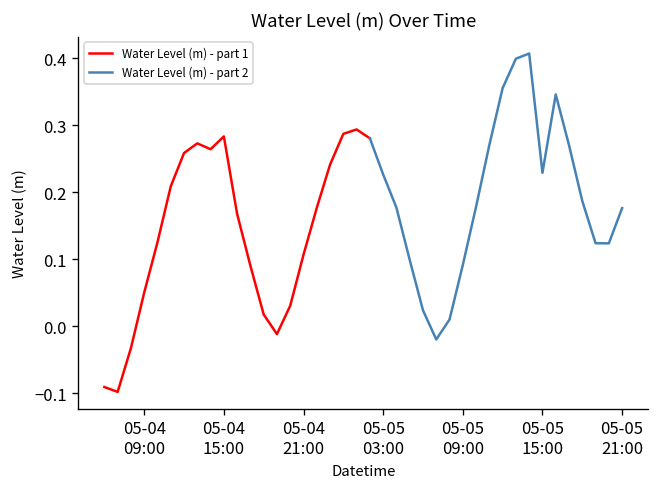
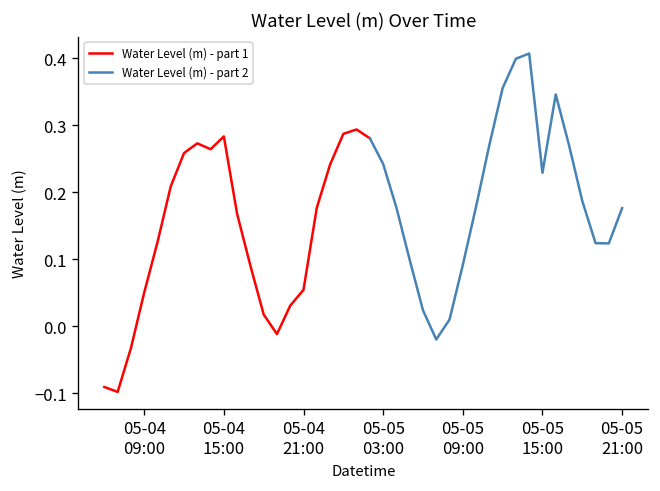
Water Level (m) - part 1, 05-04 21:00: 0.11 -> 0.05
Water Level (m) - part 2, 05-05 03:00: 0.23 -> 0.24
